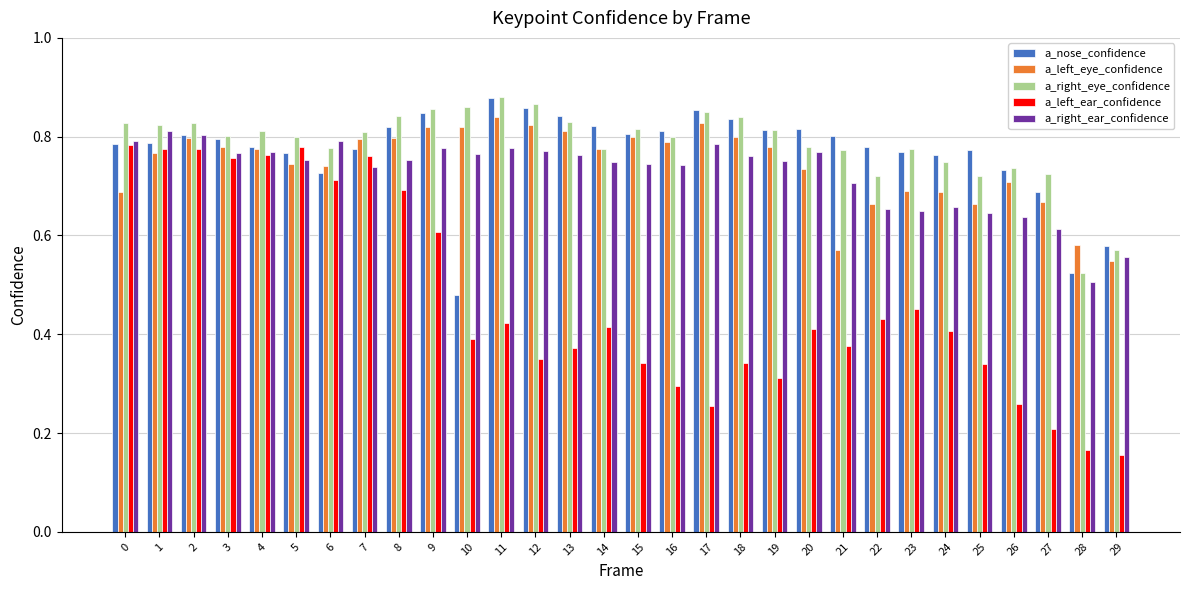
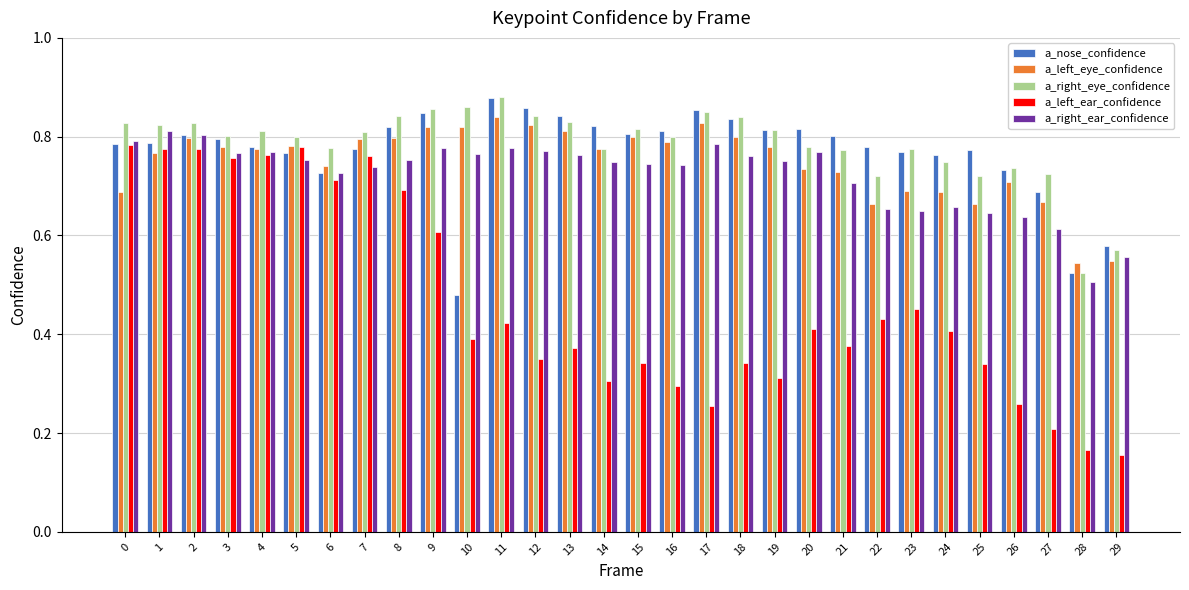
a_left_eye_confidence, 5: 0.74 -> 0.78
a_right_ear_confidence, 6: 0.79 -> 0.73
a_right_eye_confidence, 12: 0.87 -> 0.84
a_left_ear_confidence, 14: 0.42 -> 0.30
a_left_eye_confidence, 21: 0.57 -> 0.73
a_left_eye_confidence, 28: 0.58 -> 0.54
